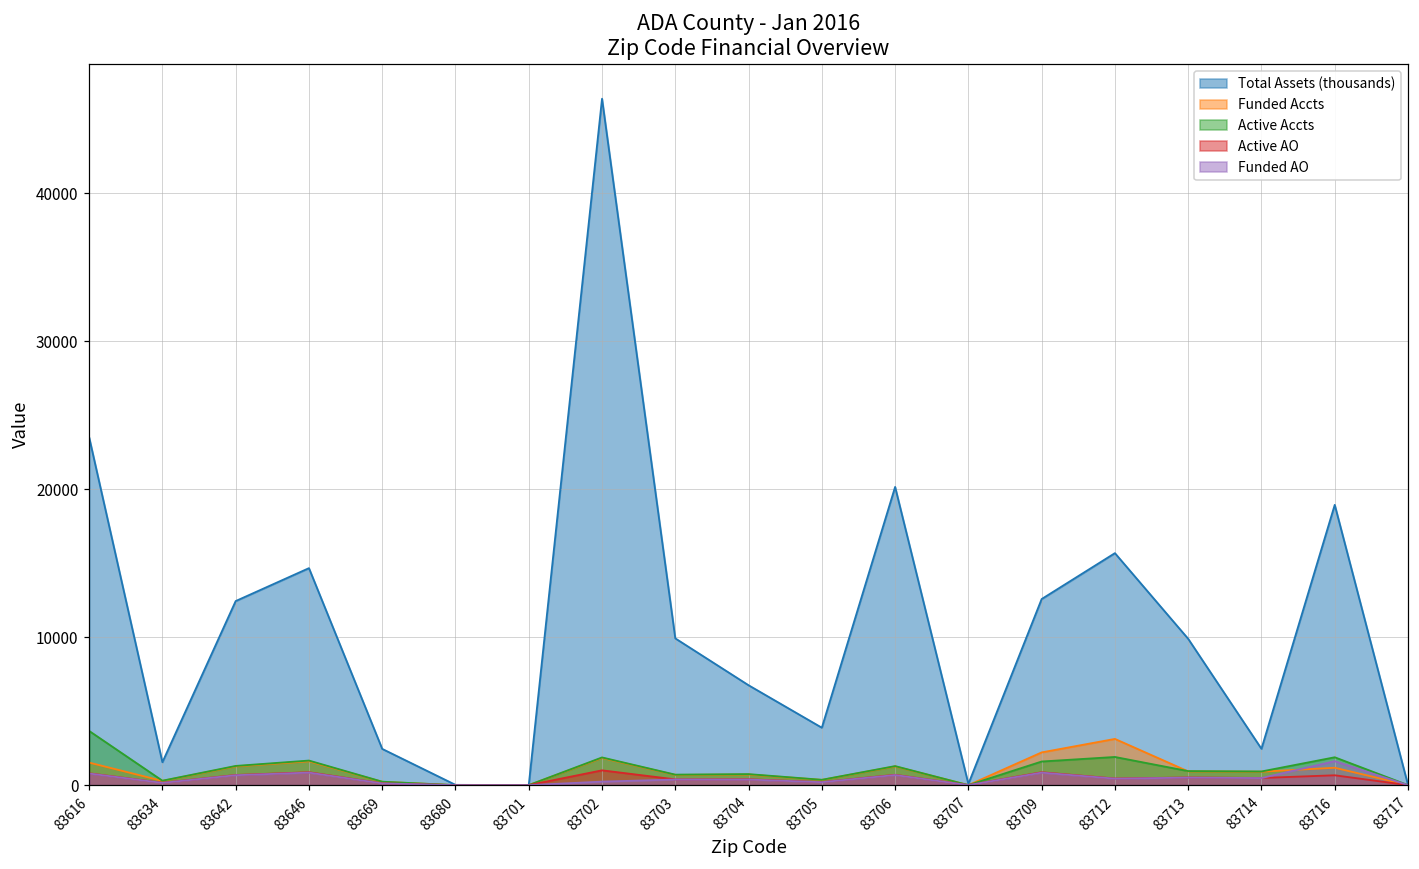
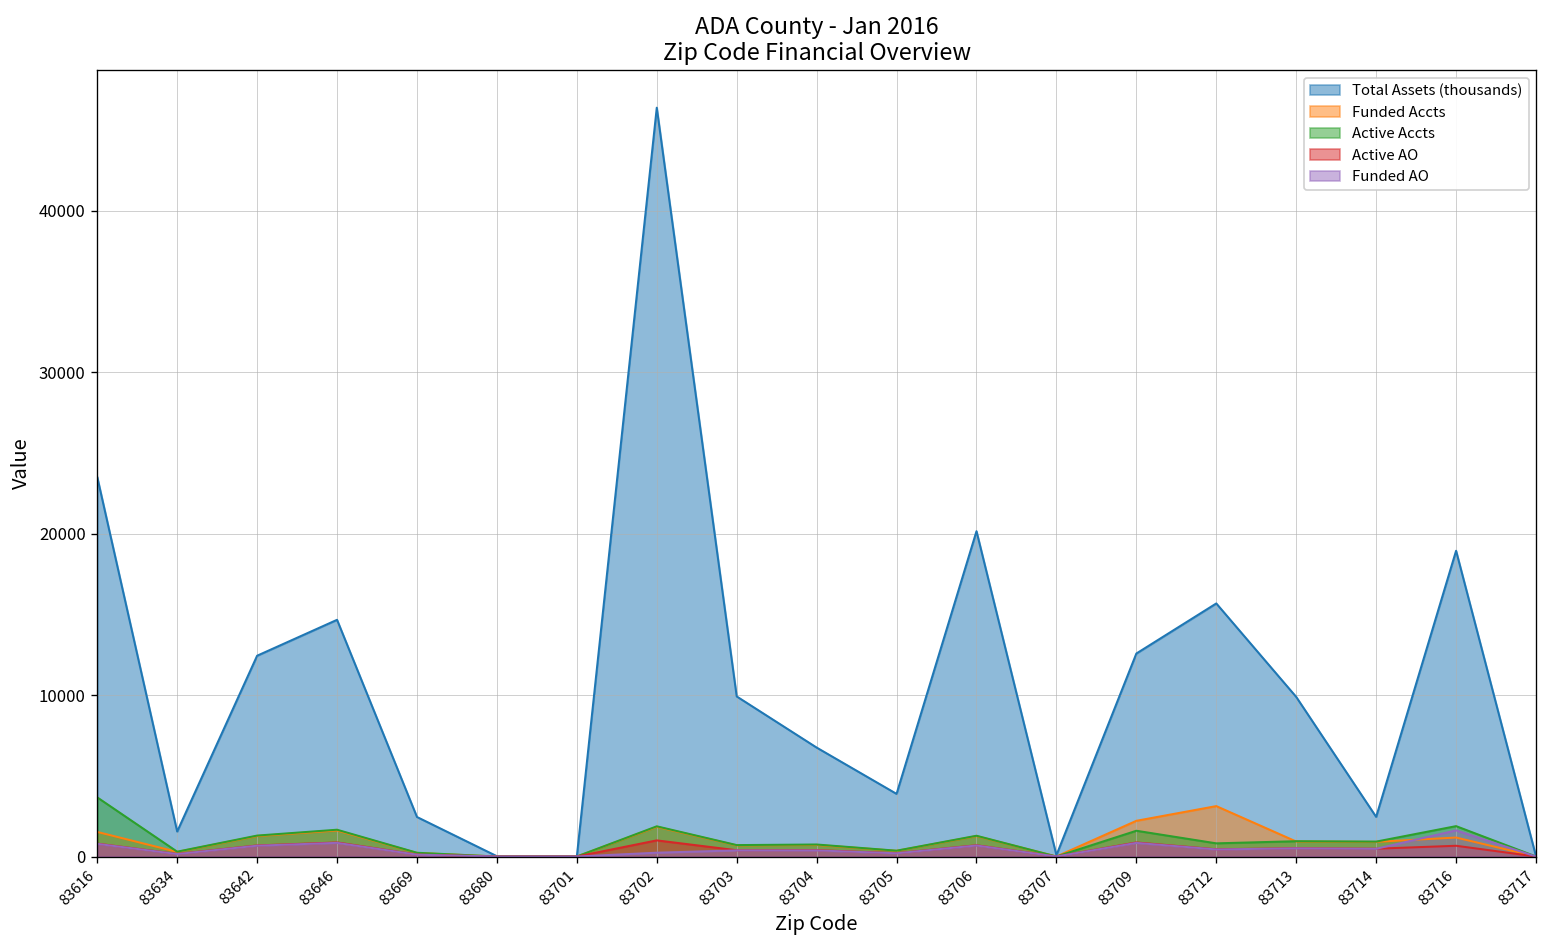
Active Accts, 83712: 1900 -> 800
